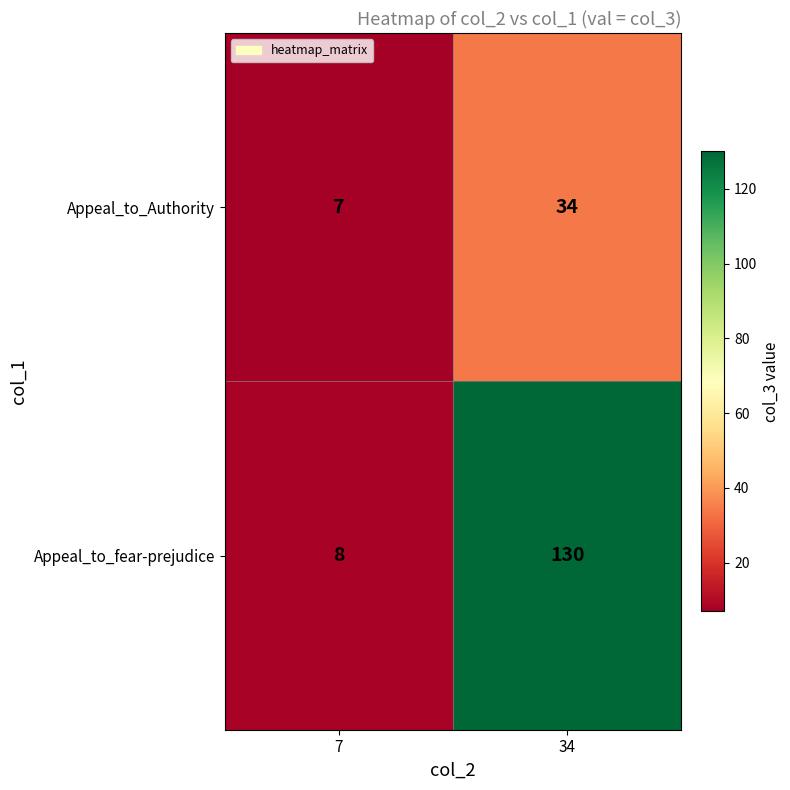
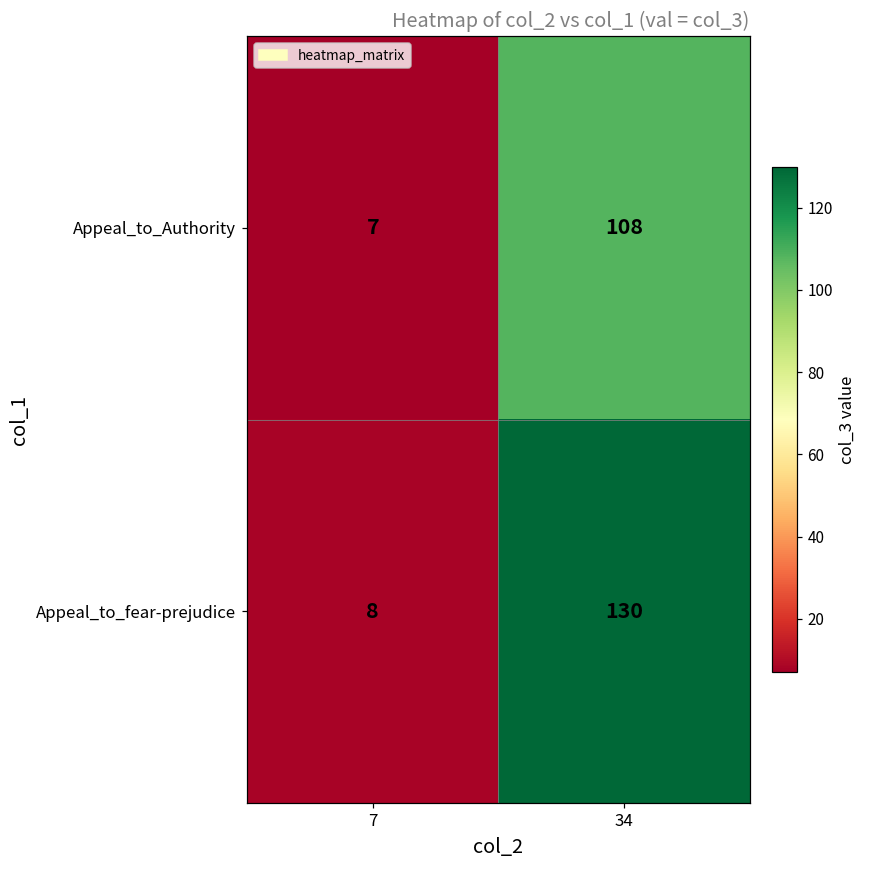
Appeal_to_Authority, 34: 34 -> 108
